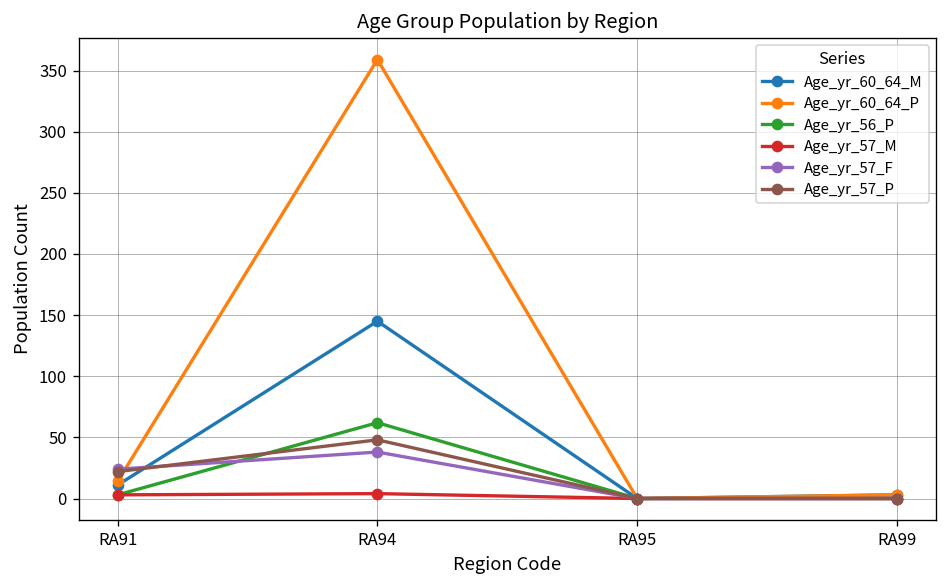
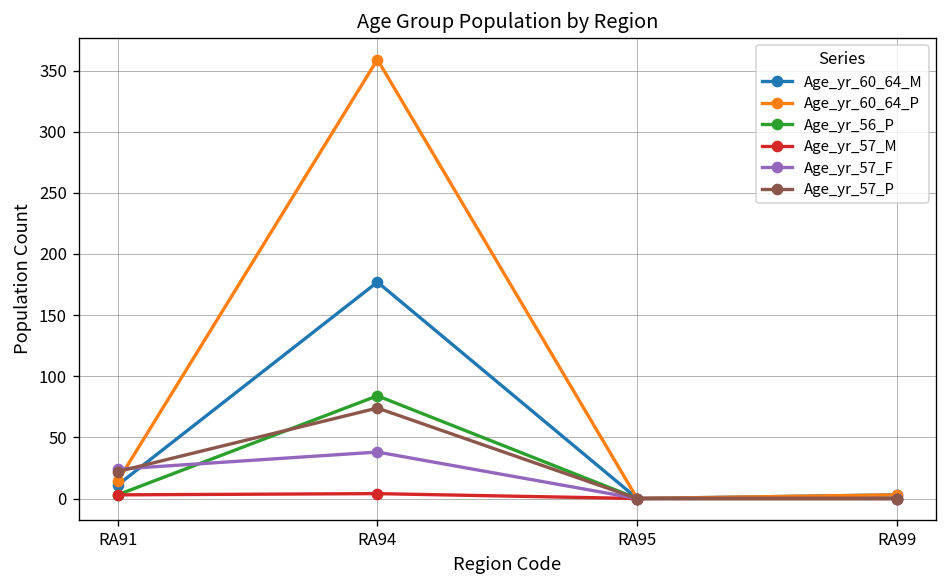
Age_yr_60_64_M, RA94: 145 -> 177
Age_yr_56_P, RA94: 62 -> 84
Age_yr_57_P, RA94: 48 -> 74
